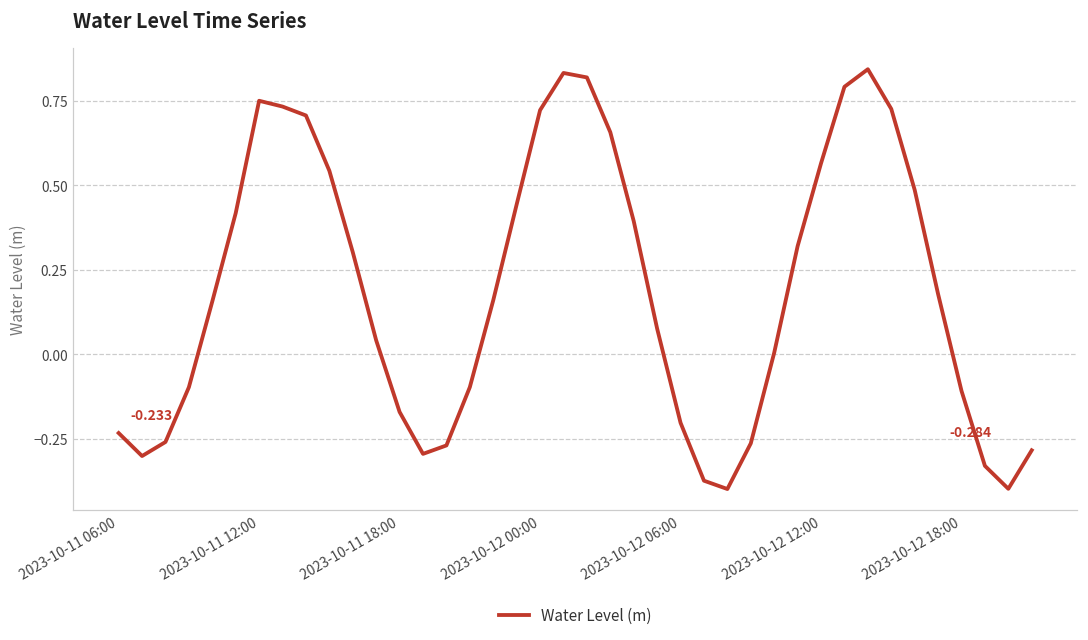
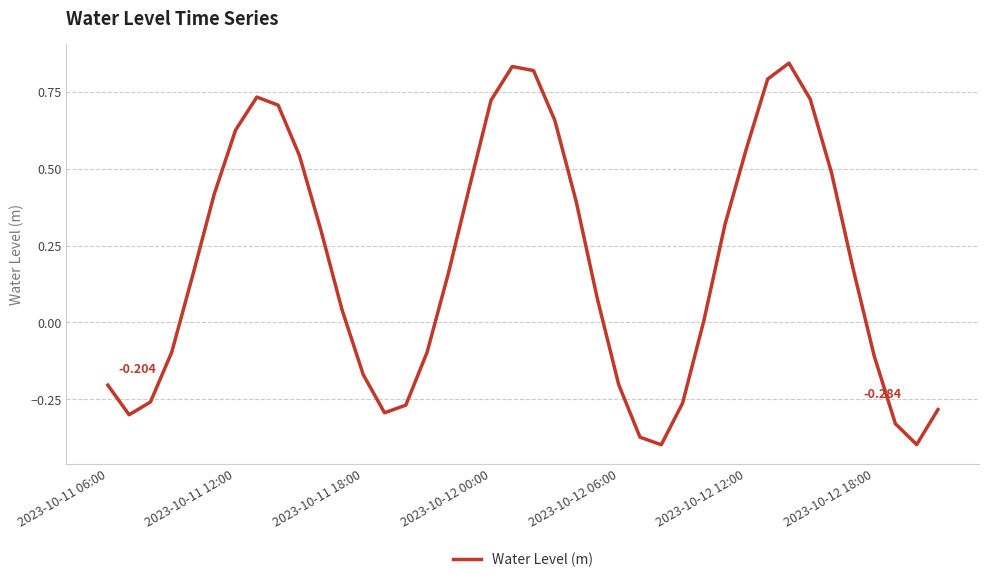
2023-10-11 06:00: -0.233 -> -0.204
2023-10-11 12:00: 0.75 -> 0.63
